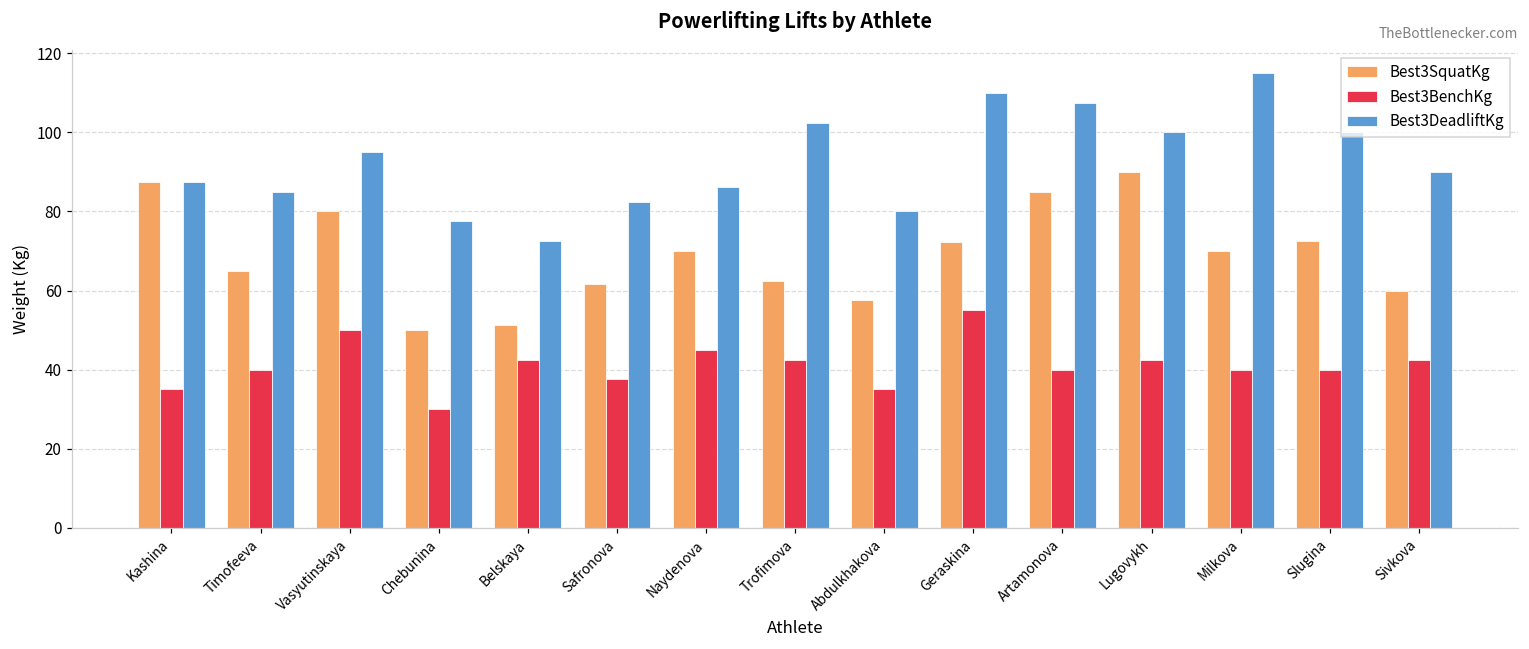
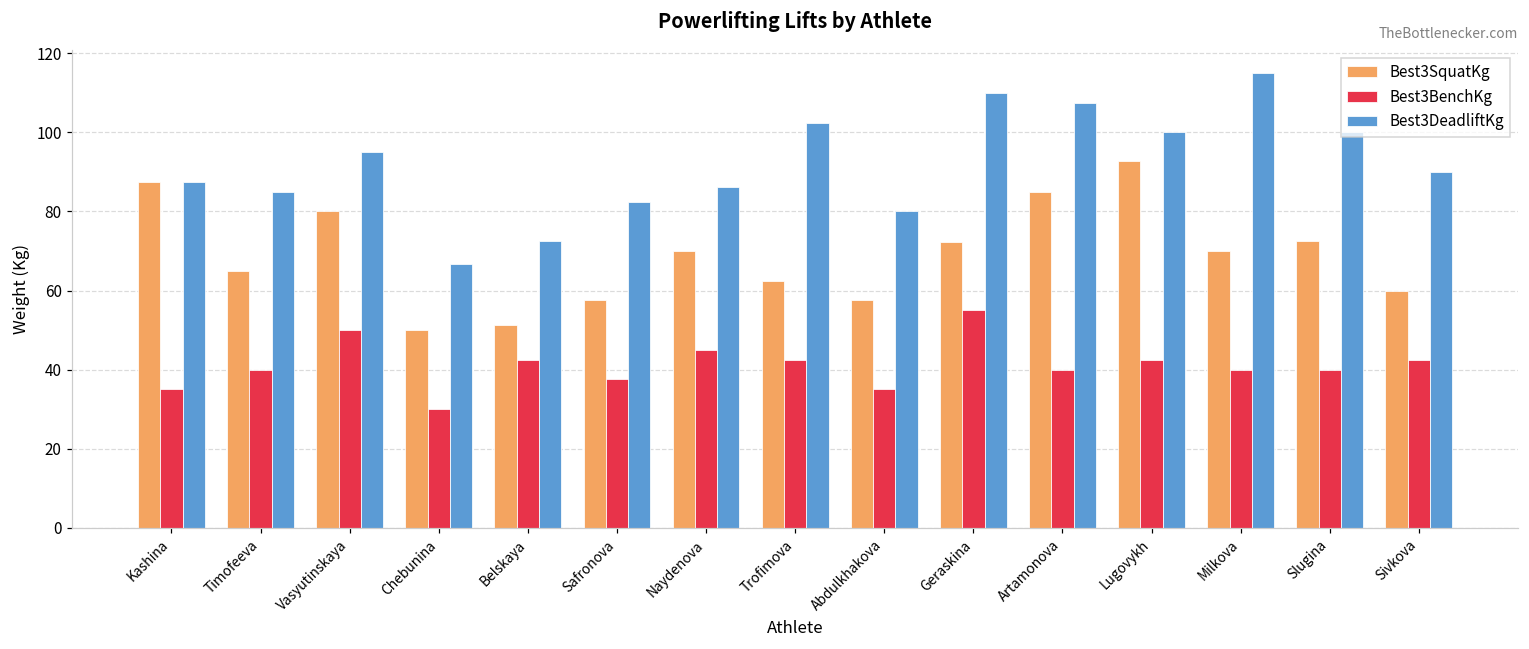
Best3DeadliftKg, Chebunina: 78 -> 67
Best3SquatKg, Safronova: 62 -> 58
Best3SquatKg, Lugovykh: 90 -> 93
